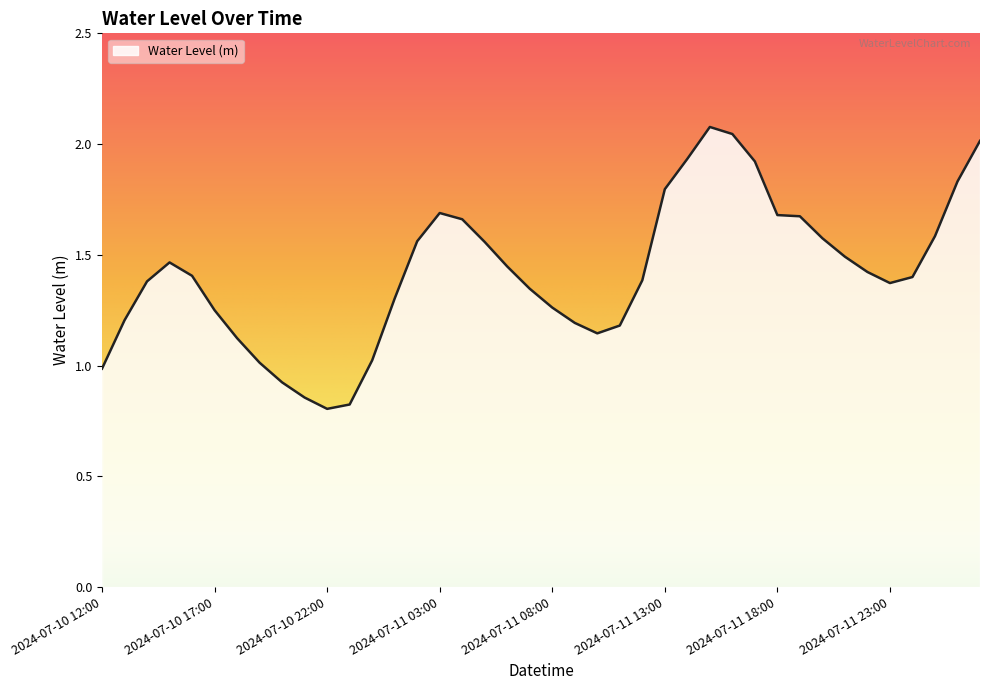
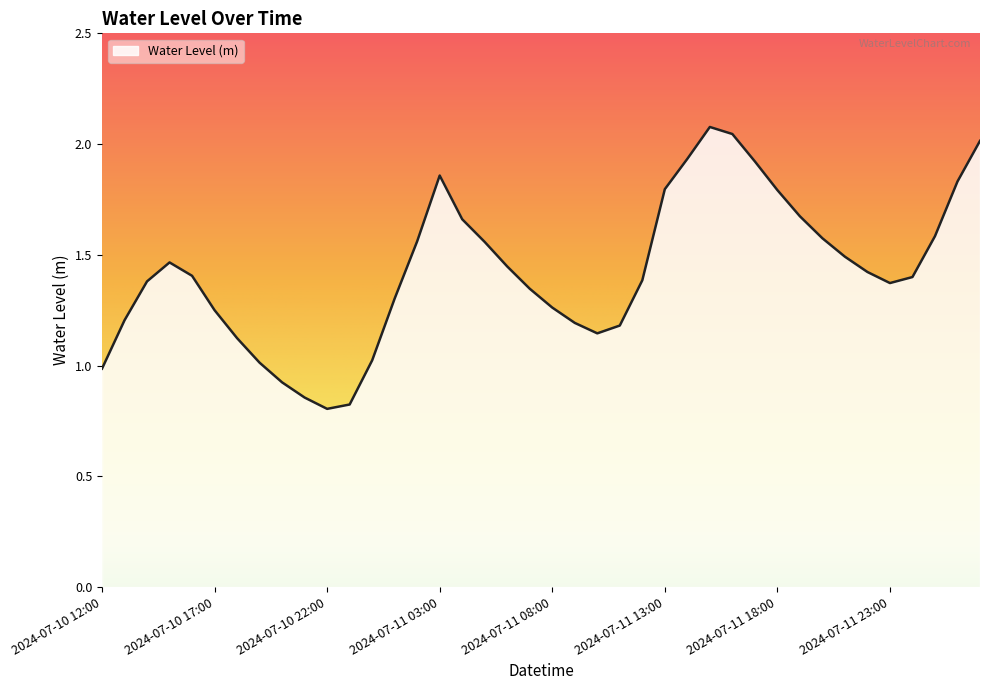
2024-07-11 03:00: 1.69 -> 1.86
2024-07-11 18:00: 1.68 -> 1.79
